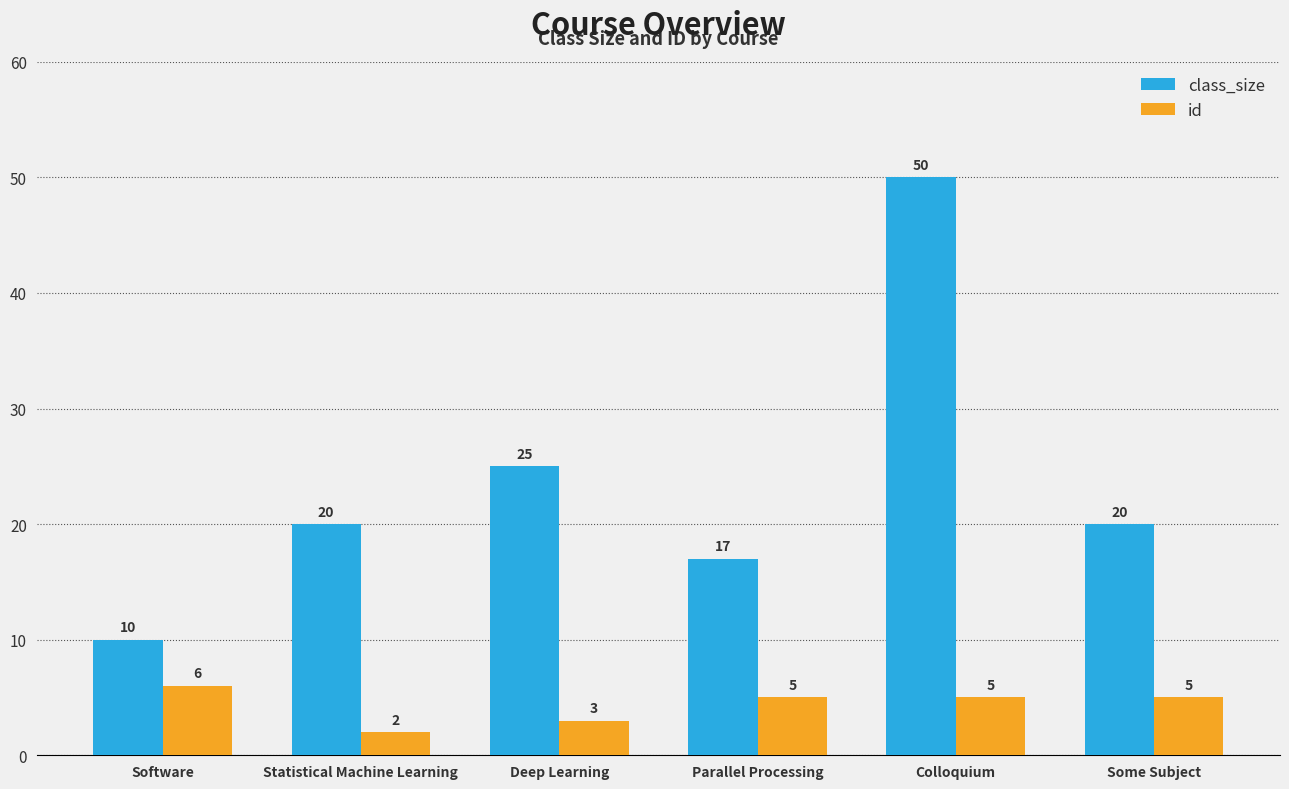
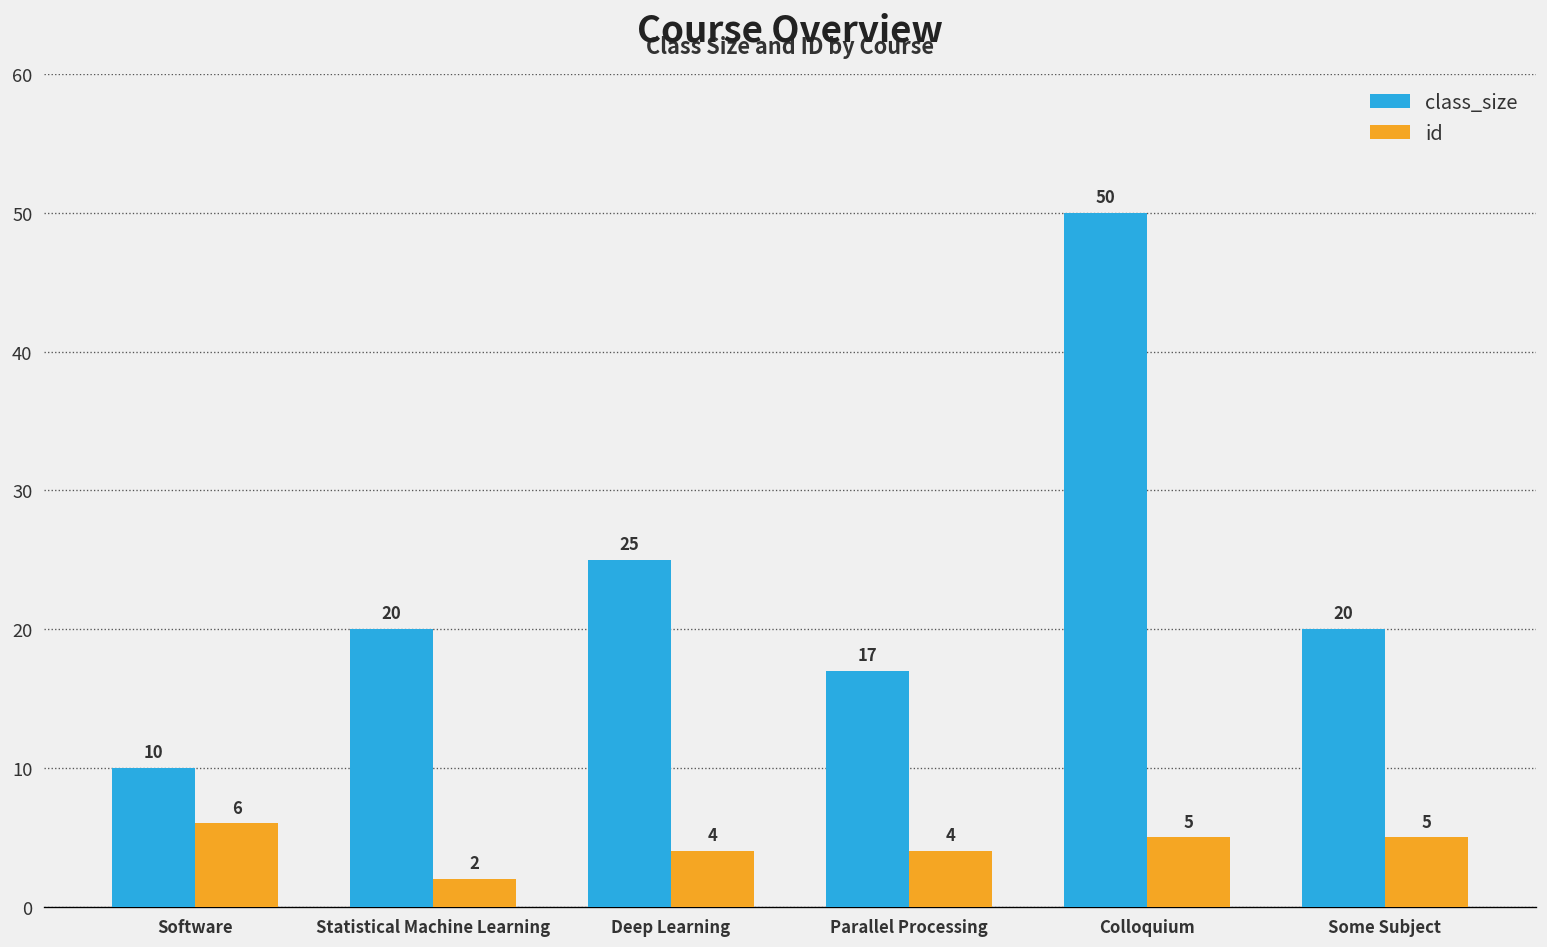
id, Deep Learning: 3 -> 4
id, Parallel Processing: 5 -> 4
